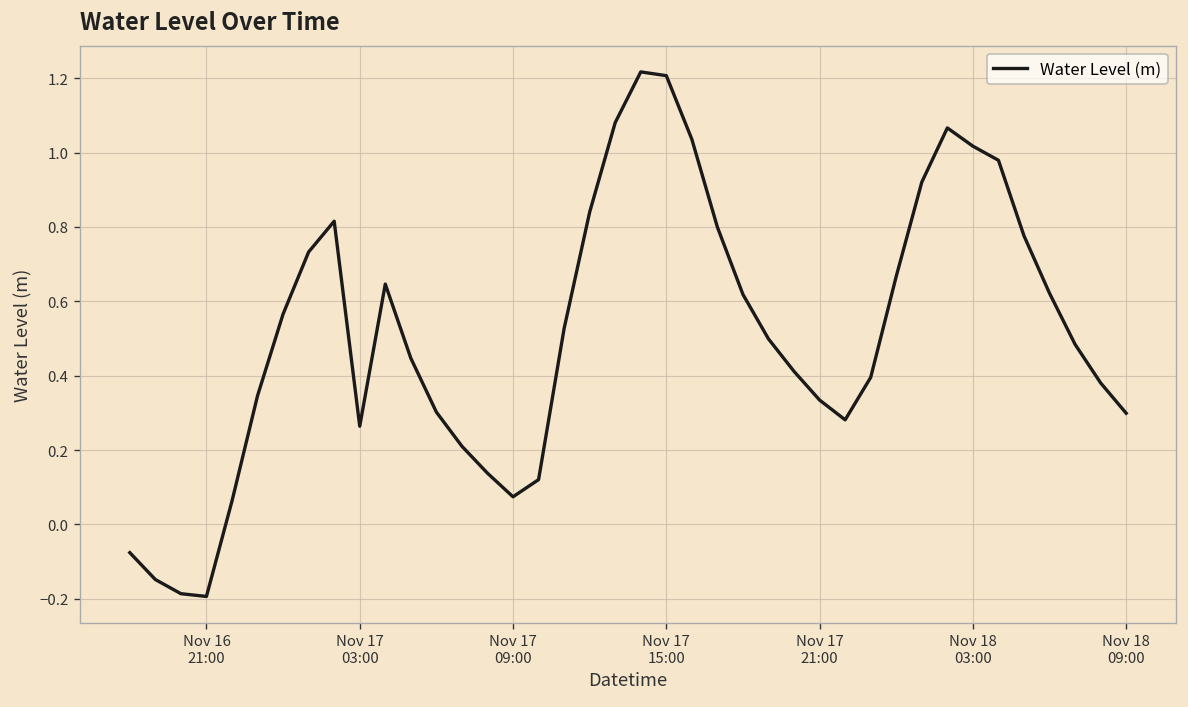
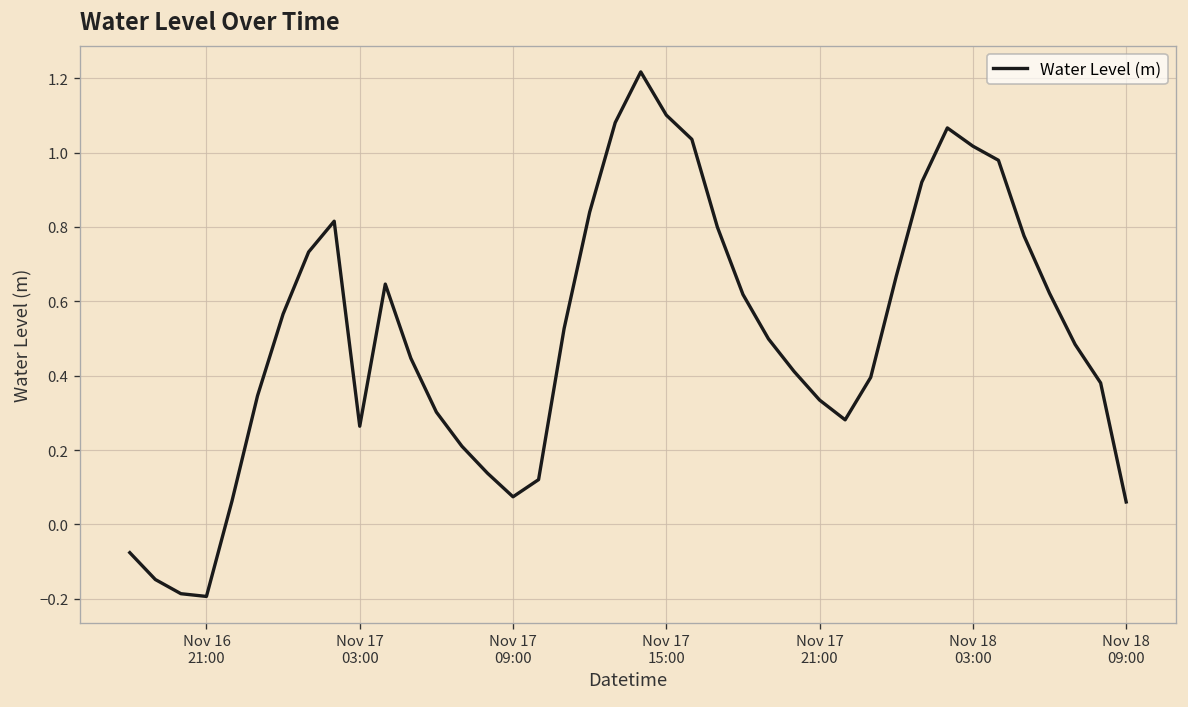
Nov 17 15:00: 1.21 -> 1.10
Nov 18 09:00: 0.30 -> 0.06
